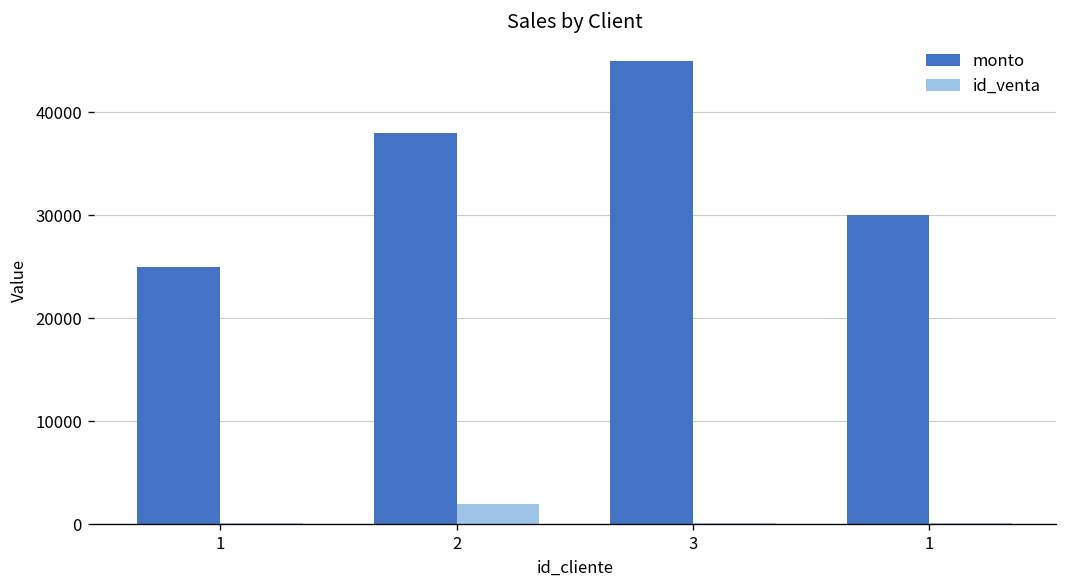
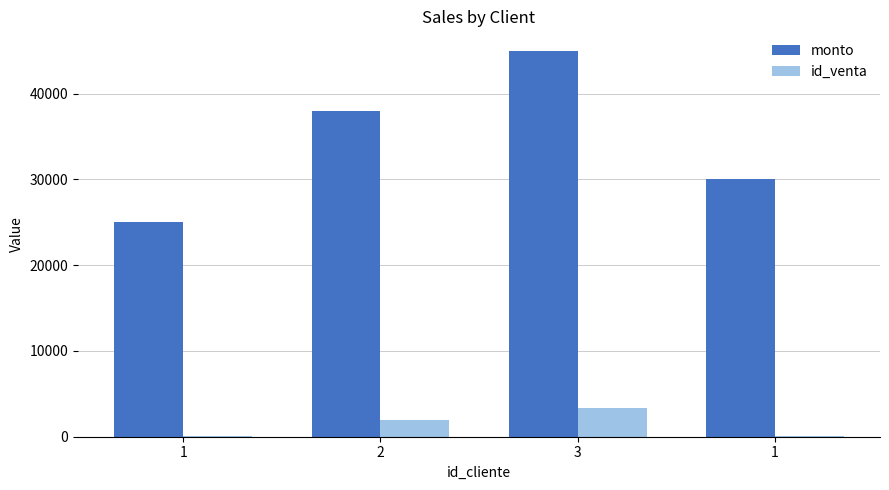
id_venta, 3: 0 -> 3000
